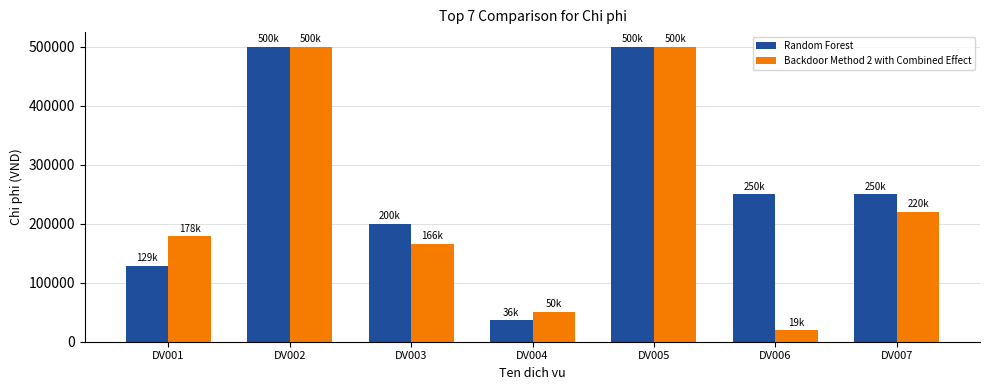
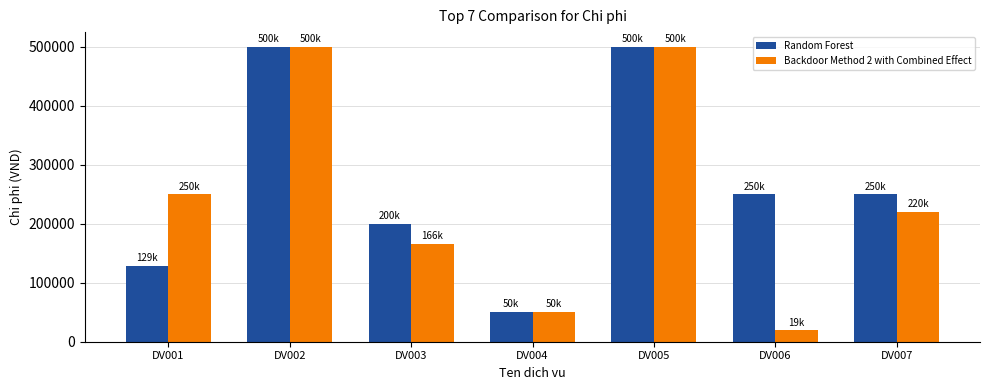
Backdoor Method 2 with Combined Effect, DV001: 178k -> 250k
Random Forest, DV004: 36k -> 50k
